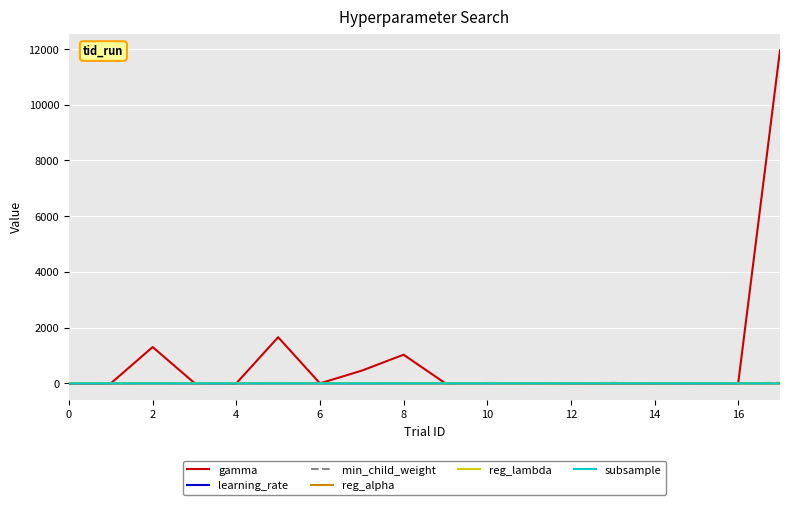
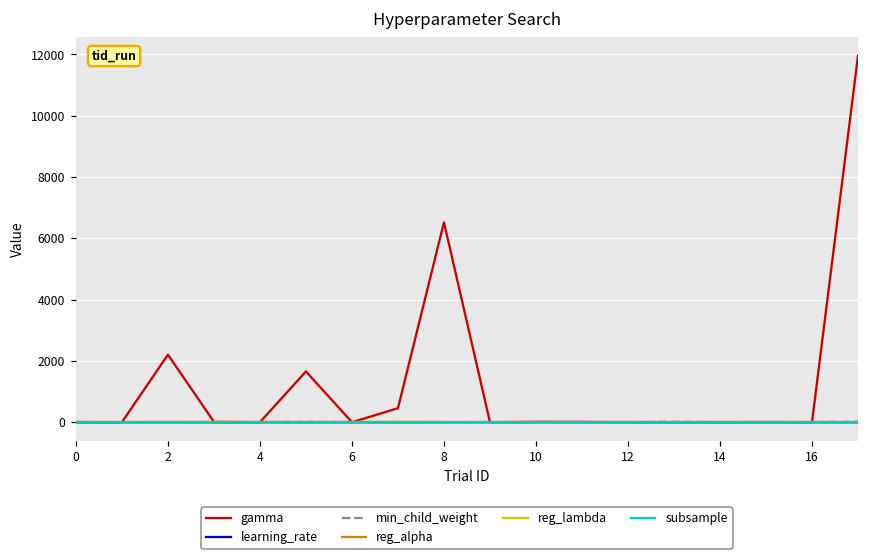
gamma, 2: 1300 -> 2200
gamma, 8: 1000 -> 6500
